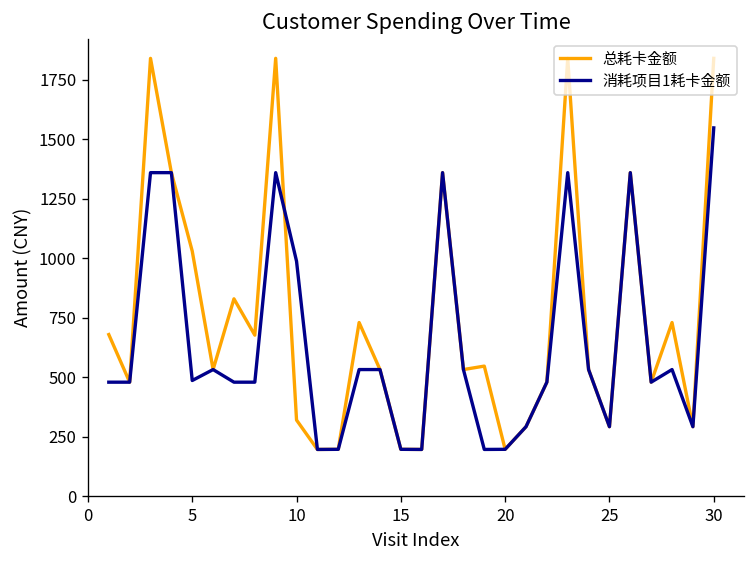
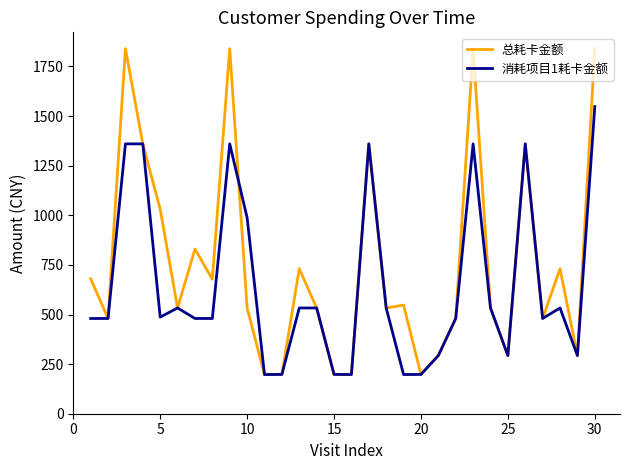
总耗卡金额, 10: 320 -> 530
